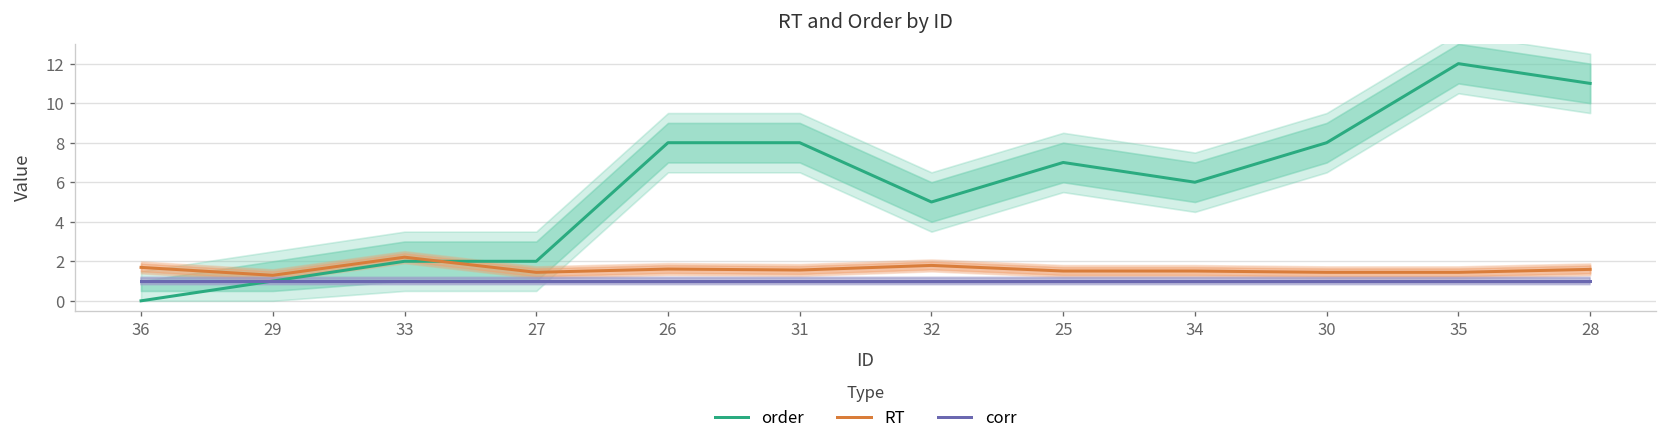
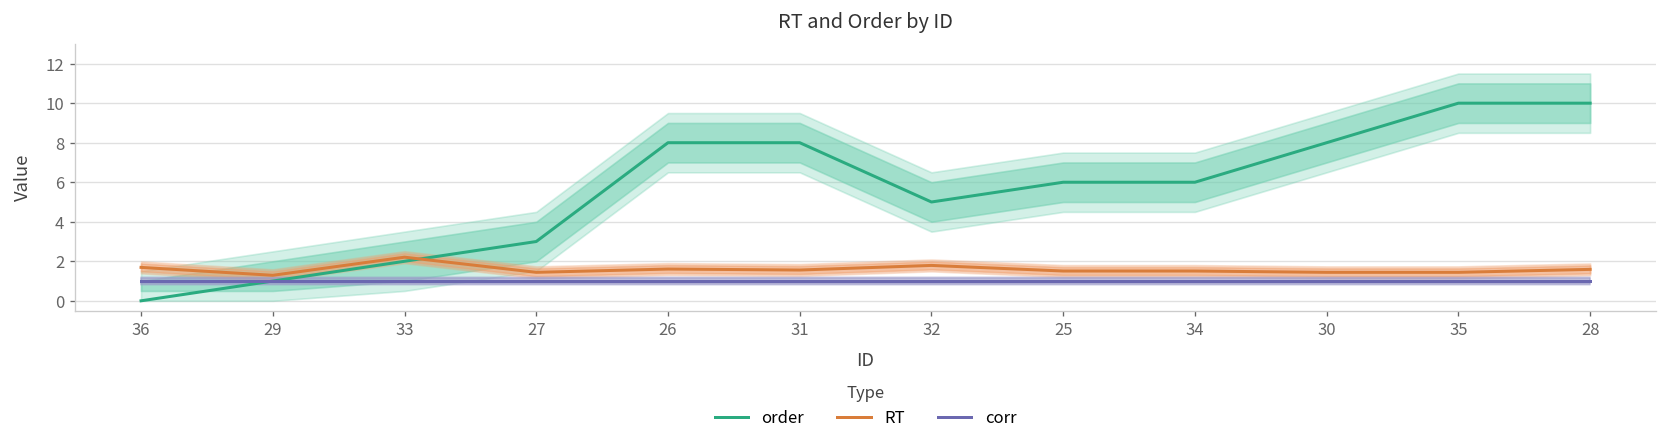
order, 27: 2 -> 3
order, 25: 7 -> 6
order, 35: 12 -> 10
order, 28: 11 -> 10
